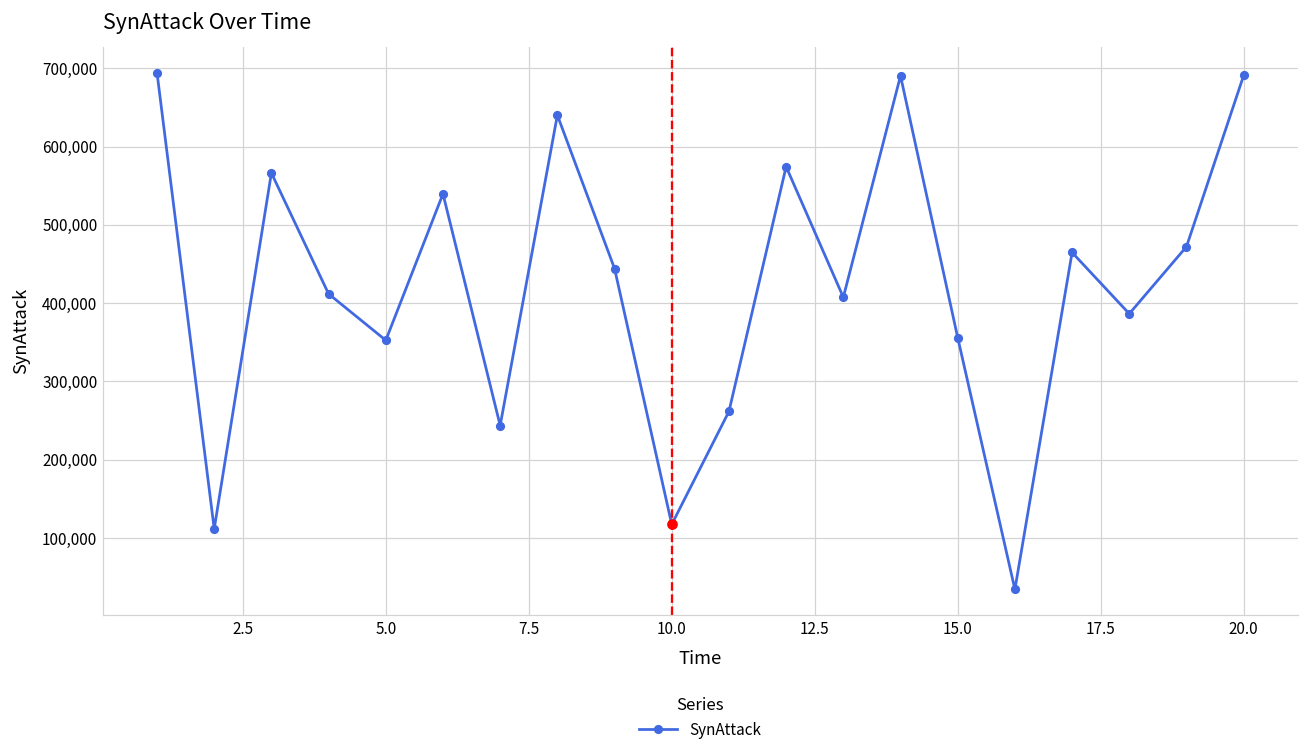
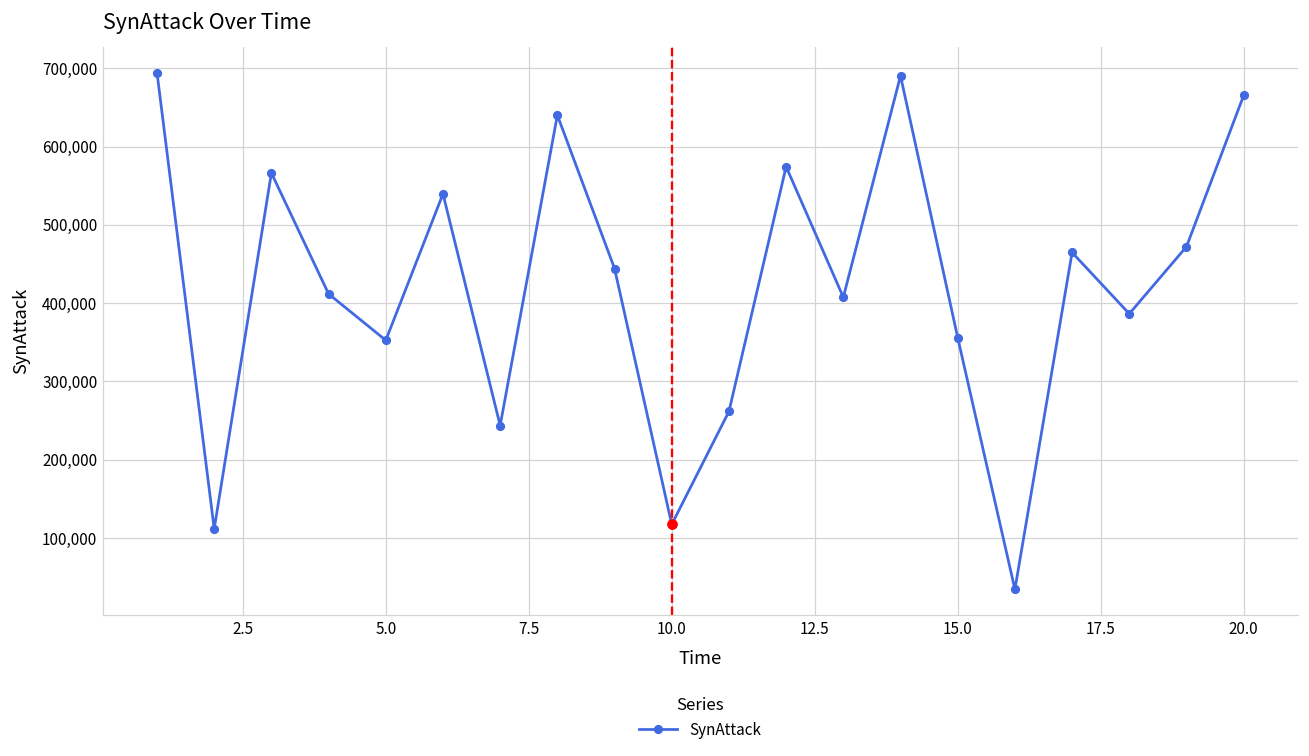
SynAttack, 20.0: 690,000 -> 670,000
